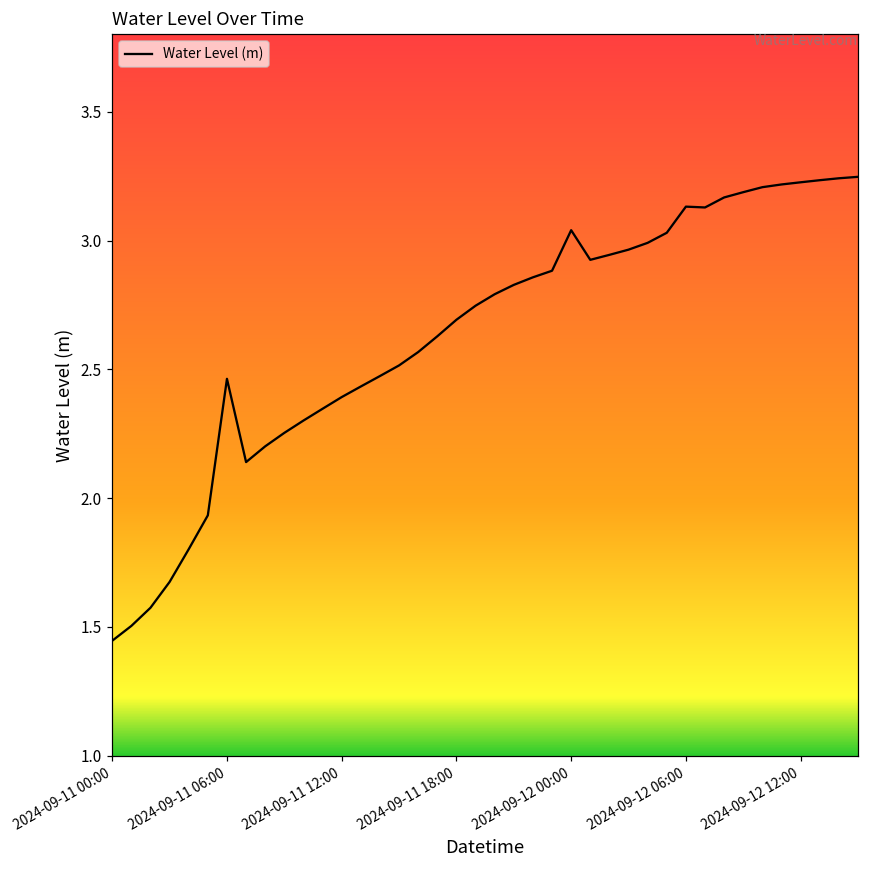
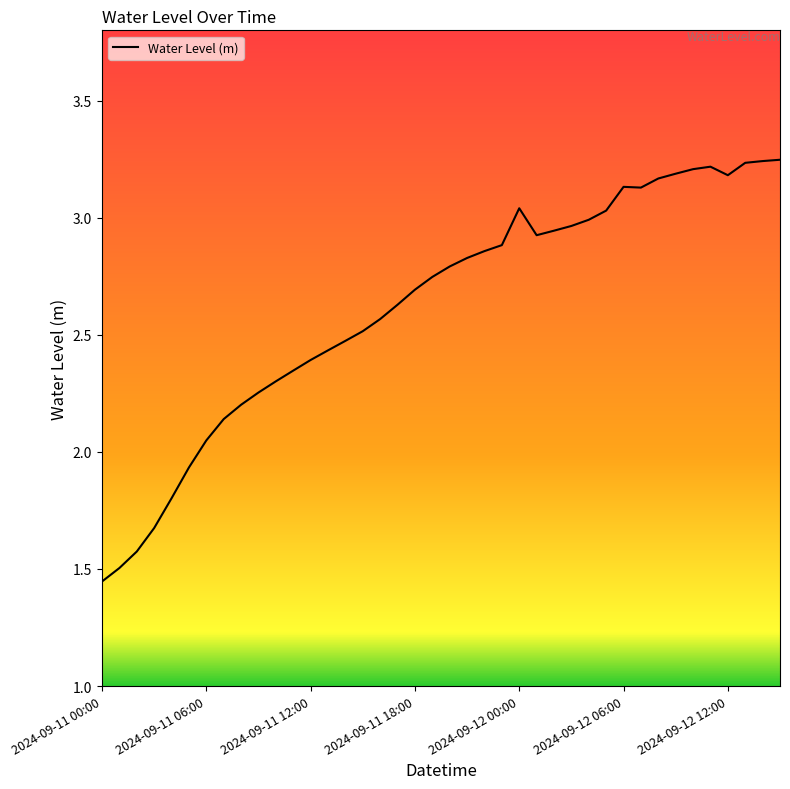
2024-09-11 06:00: 2.46 -> 2.05
2024-09-12 12:00: 3.23 -> 3.18
